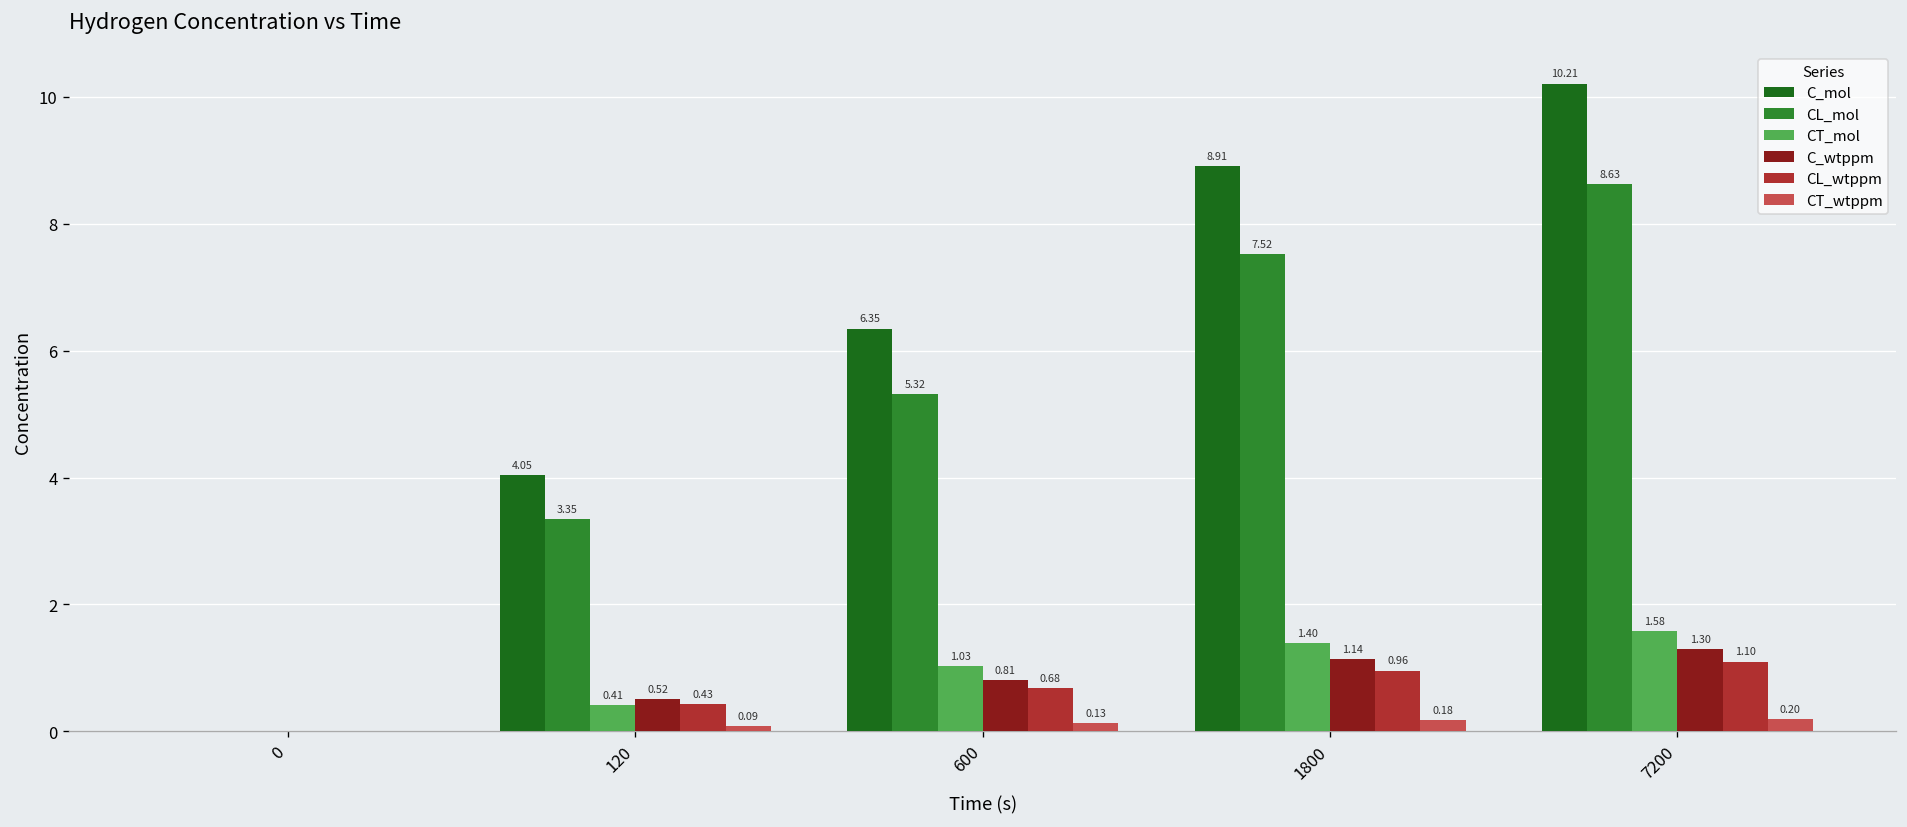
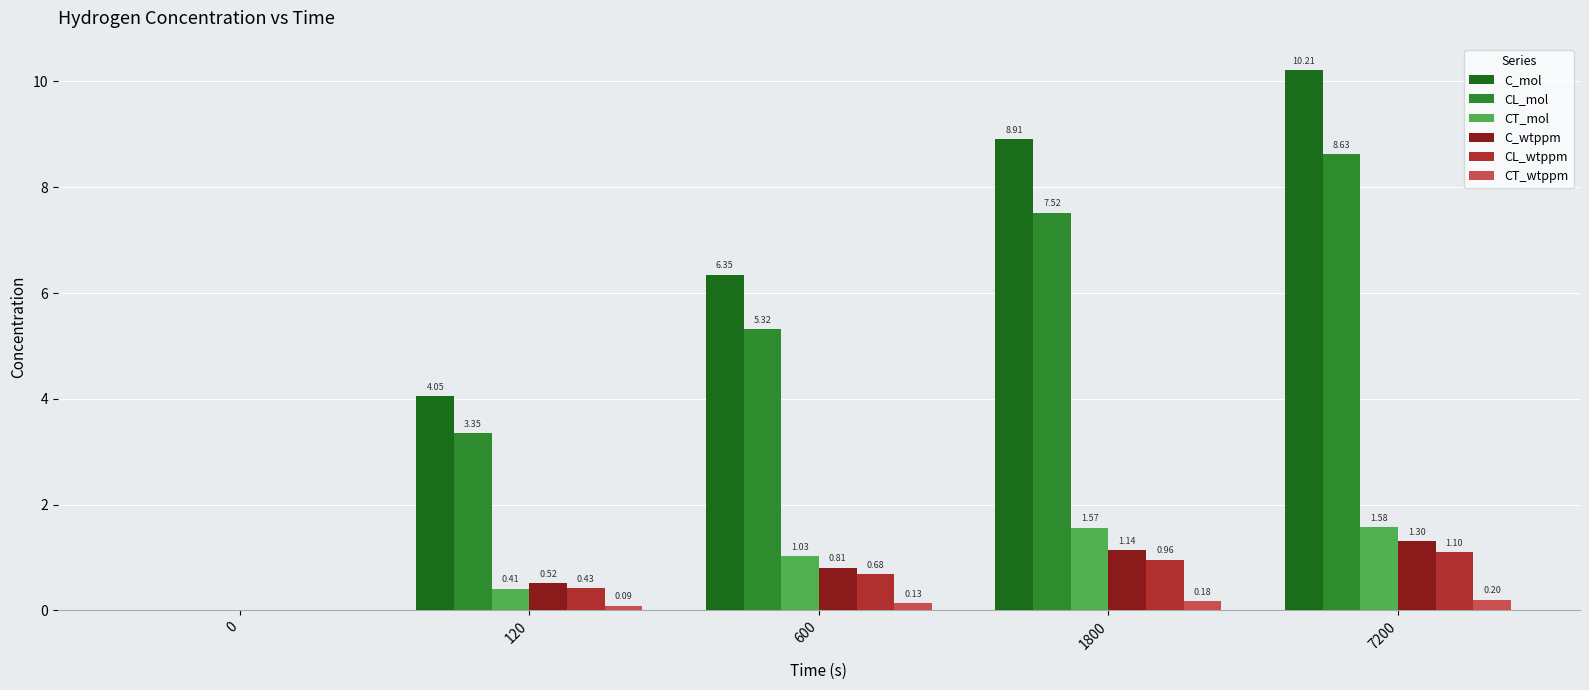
CT_mol, 1800: 1.40 -> 1.57
